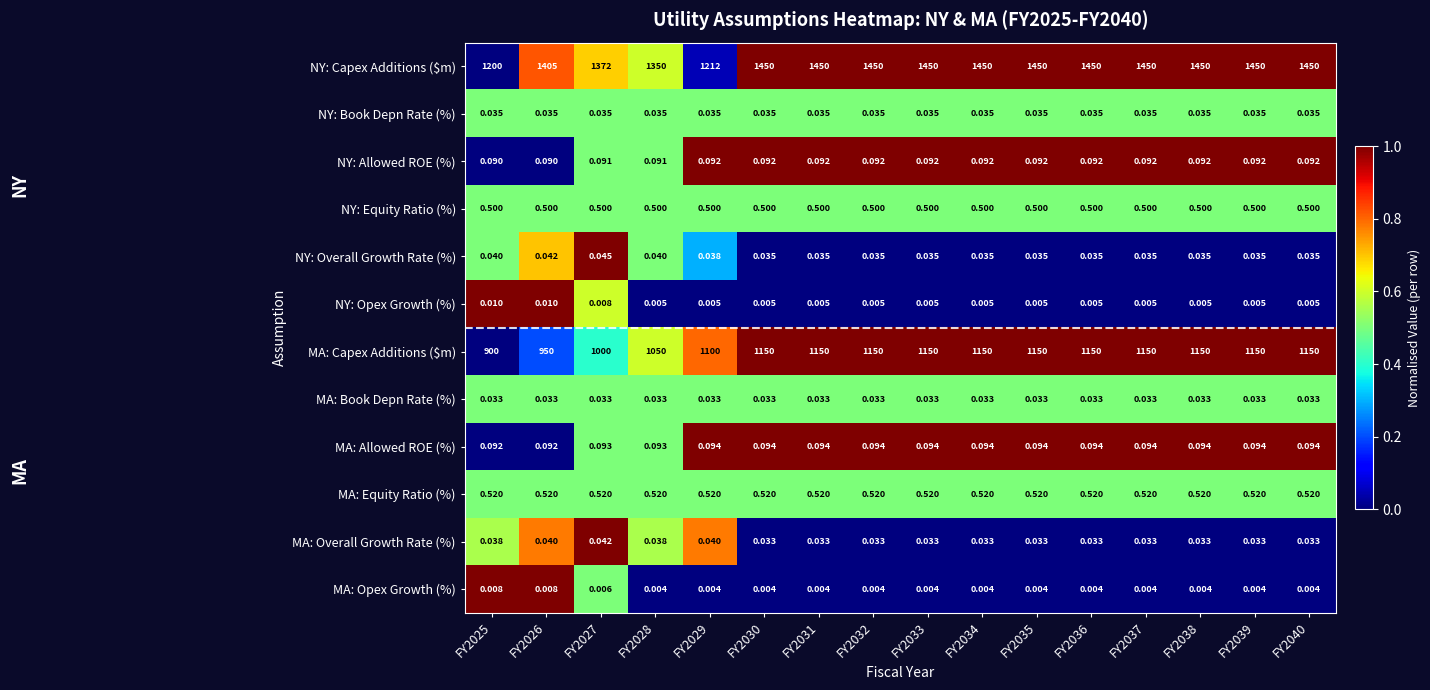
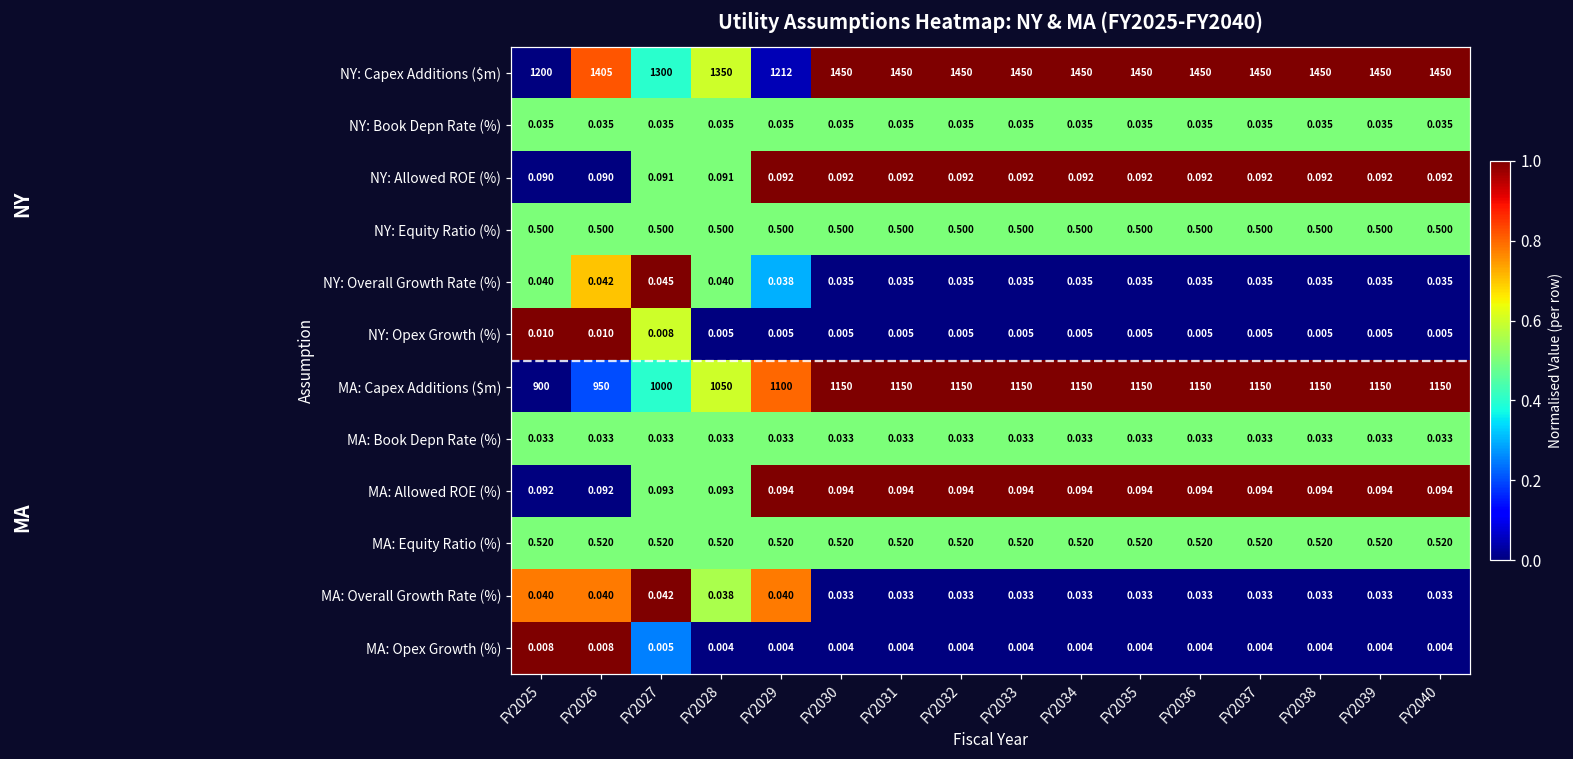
NY: Capex Additions ($m), FY2027: 1372 -> 1300
MA: Overall Growth Rate (%), FY2025: 0.038 -> 0.040
MA: Opex Growth (%), FY2027: 0.006 -> 0.005
